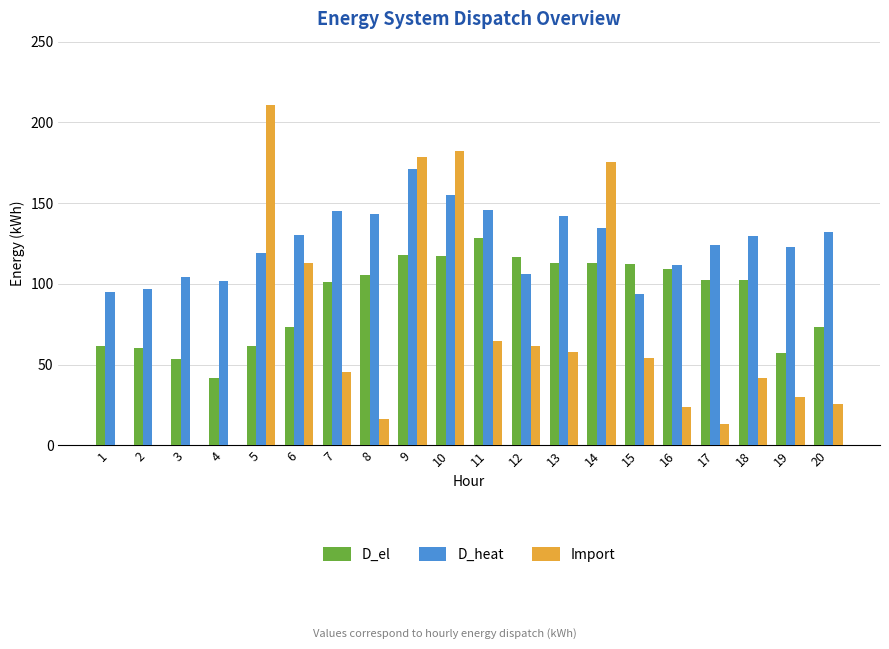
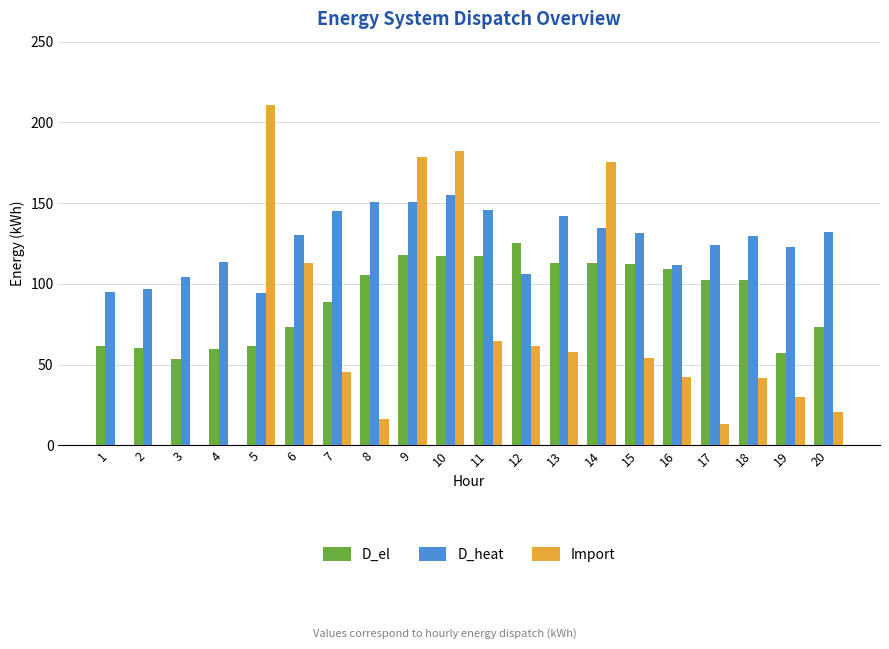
D_el, 4: 42 -> 60
D_heat, 4: 102 -> 114
D_heat, 5: 119 -> 94
D_el, 7: 101 -> 89
D_heat, 8: 143 -> 151
D_heat, 9: 171 -> 151
D_el, 11: 129 -> 118
D_el, 12: 117 -> 125
D_heat, 15: 94 -> 131
Import, 16: 24 -> 42
Import, 20: 26 -> 21
